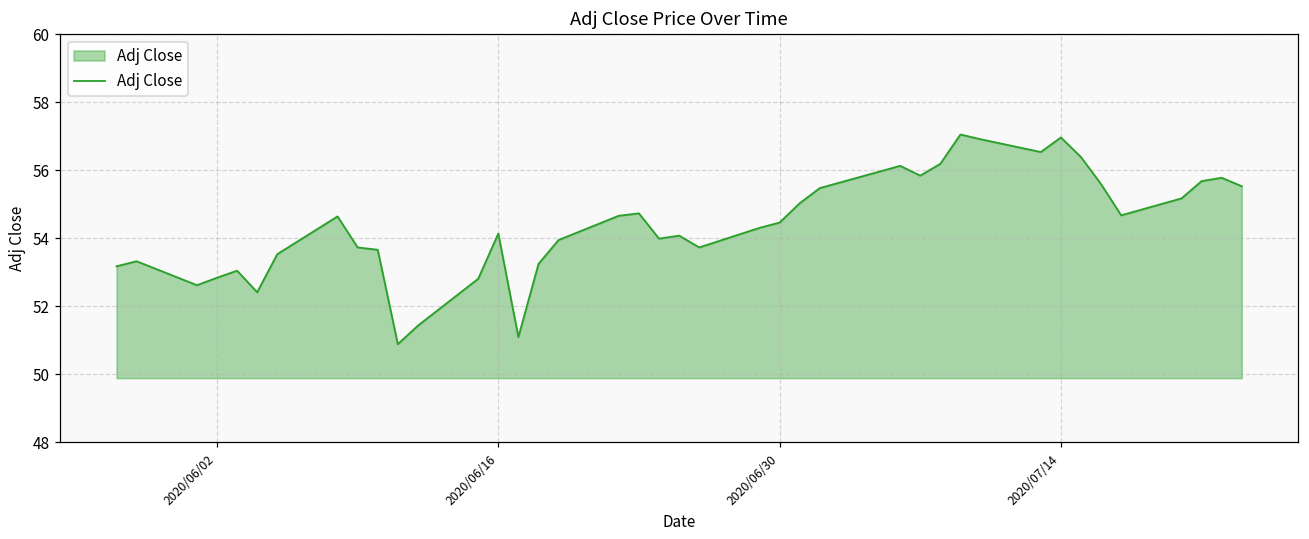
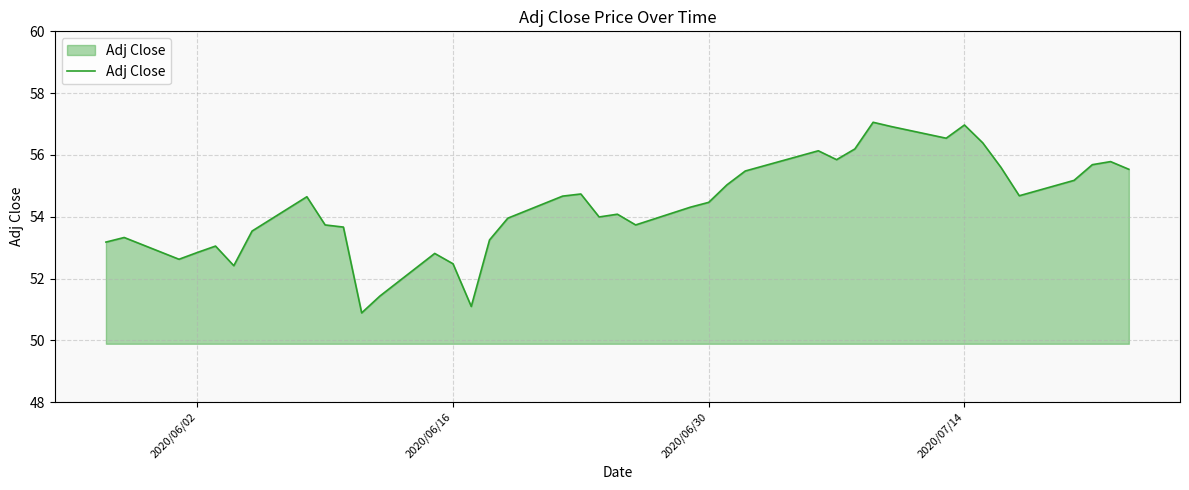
2020/06/16: 54.1 -> 52.5
